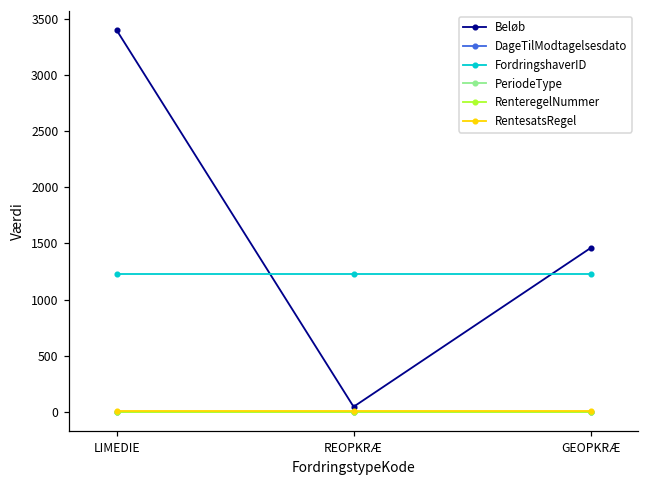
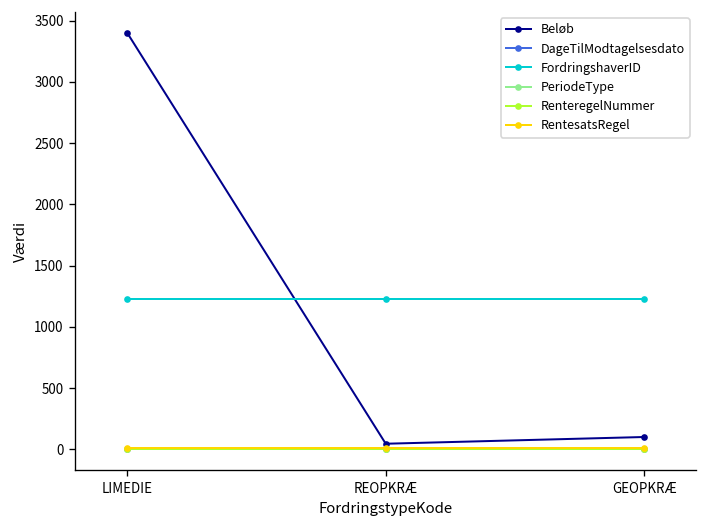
Beløb, GEOPKRÆ: 1460 -> 100
